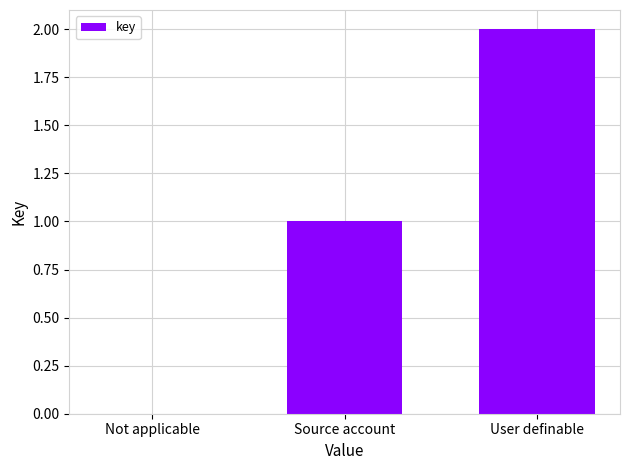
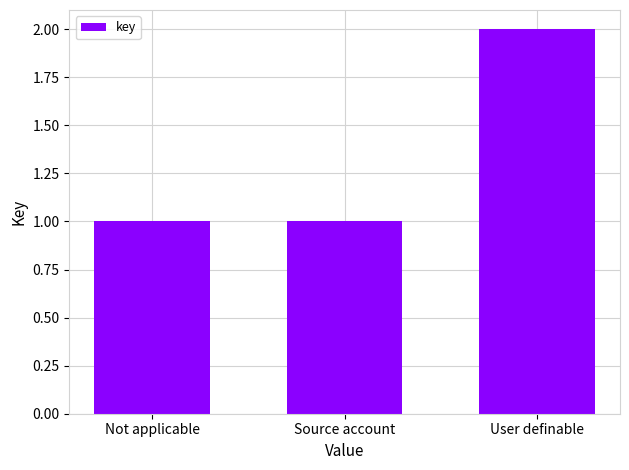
Not applicable: 0 -> 1
